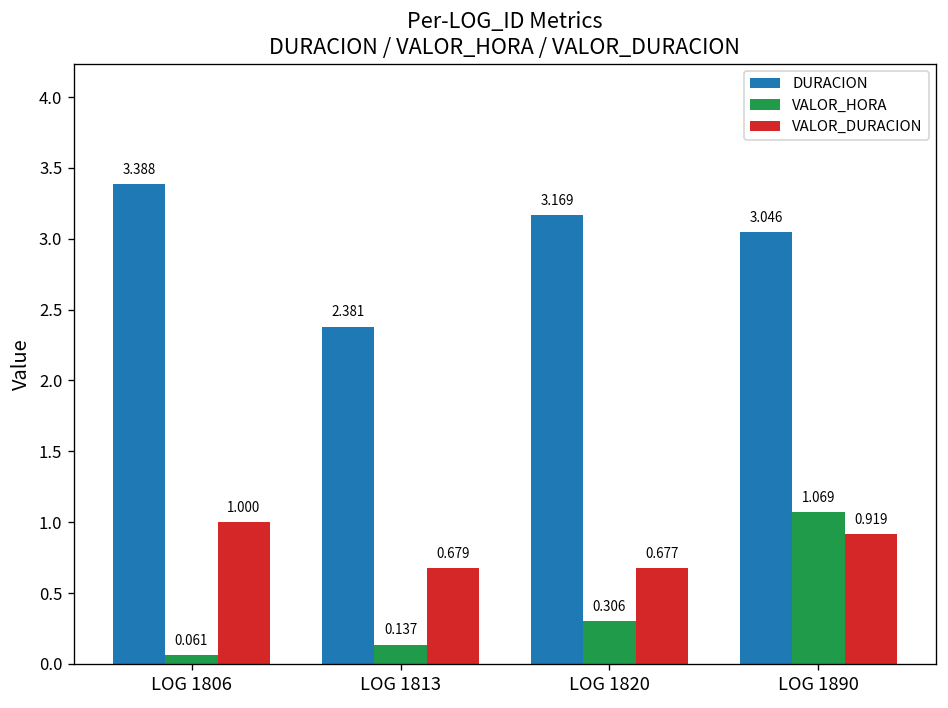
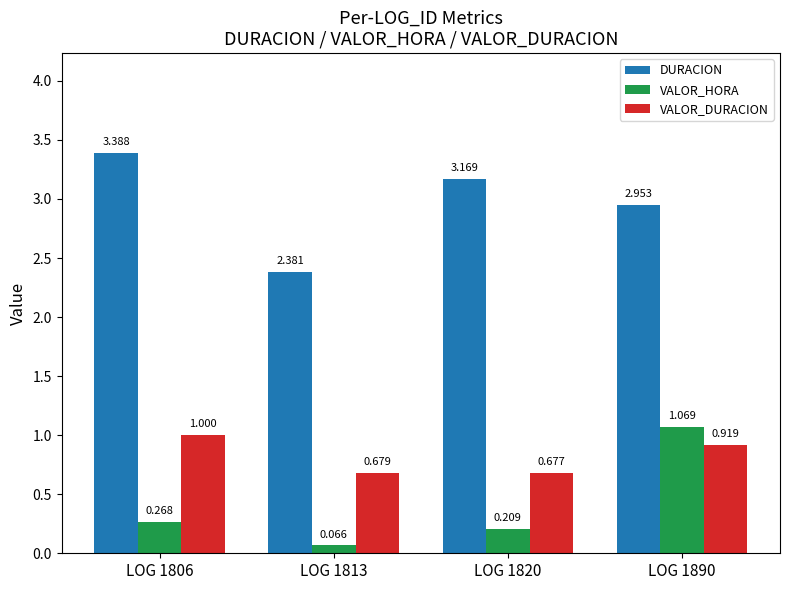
VALOR_HORA, LOG 1806: 0.061 -> 0.268
VALOR_HORA, LOG 1813: 0.137 -> 0.066
VALOR_HORA, LOG 1820: 0.306 -> 0.209
DURACION, LOG 1890: 3.046 -> 2.953
